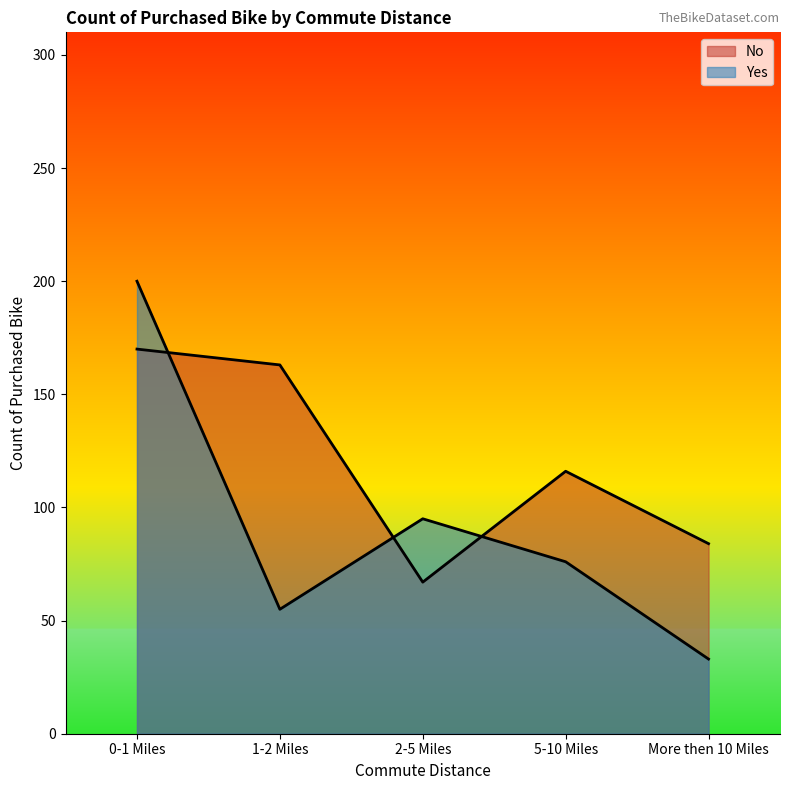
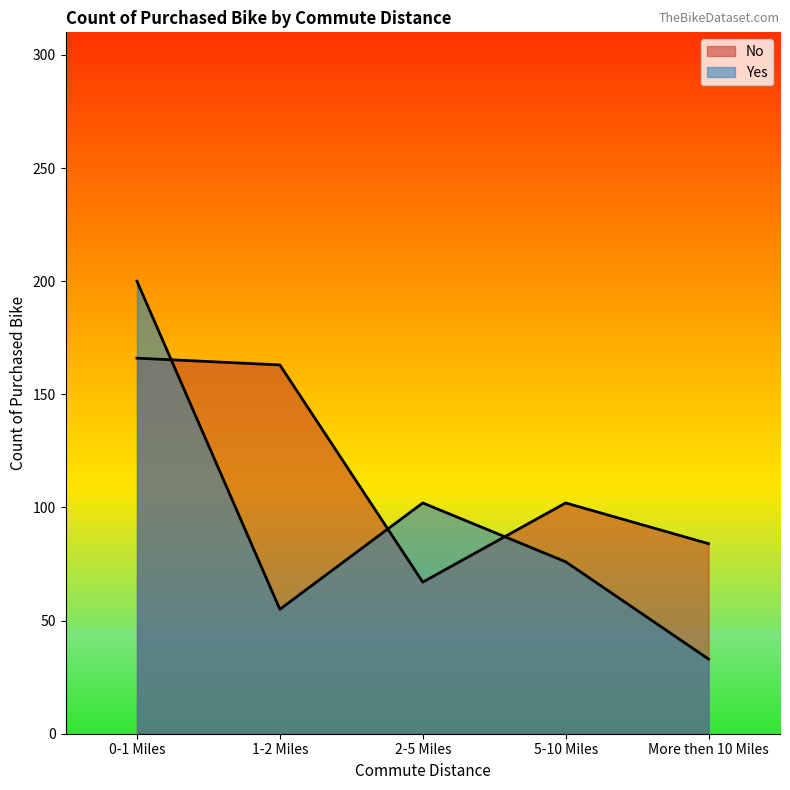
No, 0-1 Miles: 170 -> 166
Yes, 2-5 Miles: 95 -> 102
No, 5-10 Miles: 116 -> 102
